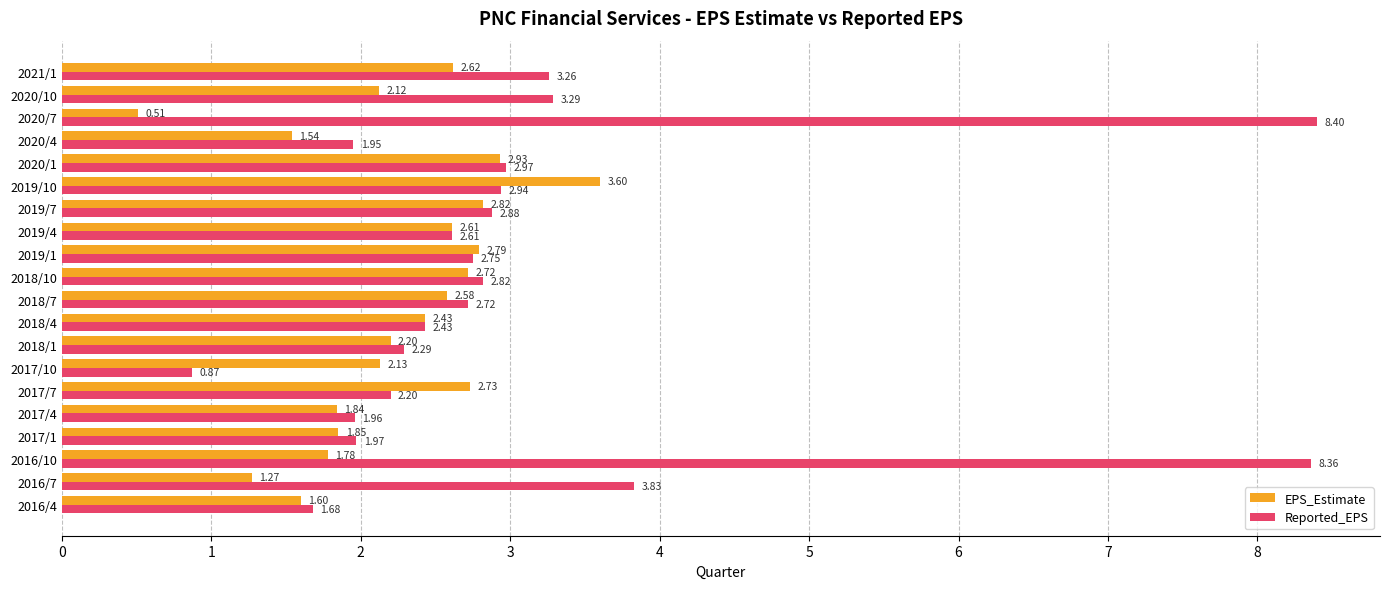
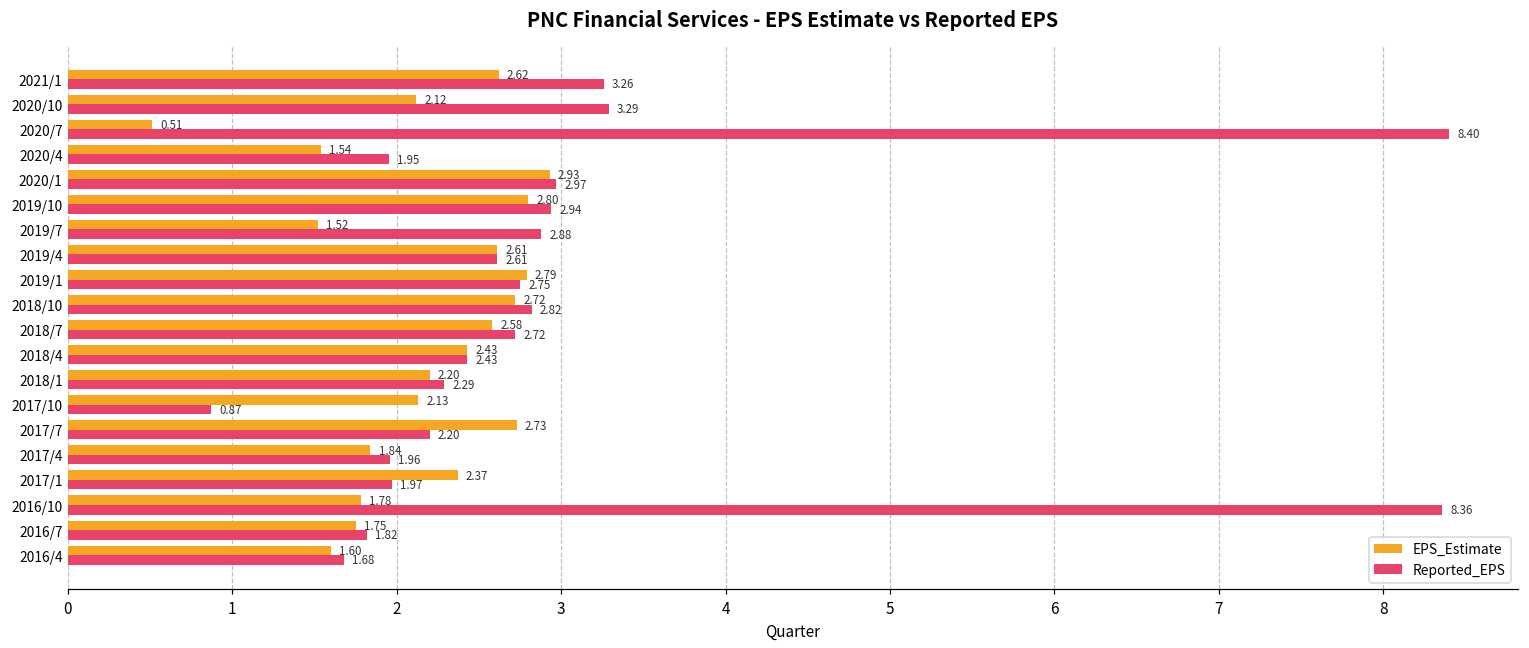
EPS_Estimate, 2019/10: 3.60 -> 2.80
EPS_Estimate, 2019/7: 2.82 -> 1.52
EPS_Estimate, 2017/1: 1.85 -> 2.37
EPS_Estimate, 2016/7: 1.27 -> 1.75
Reported_EPS, 2016/7: 3.83 -> 1.82
